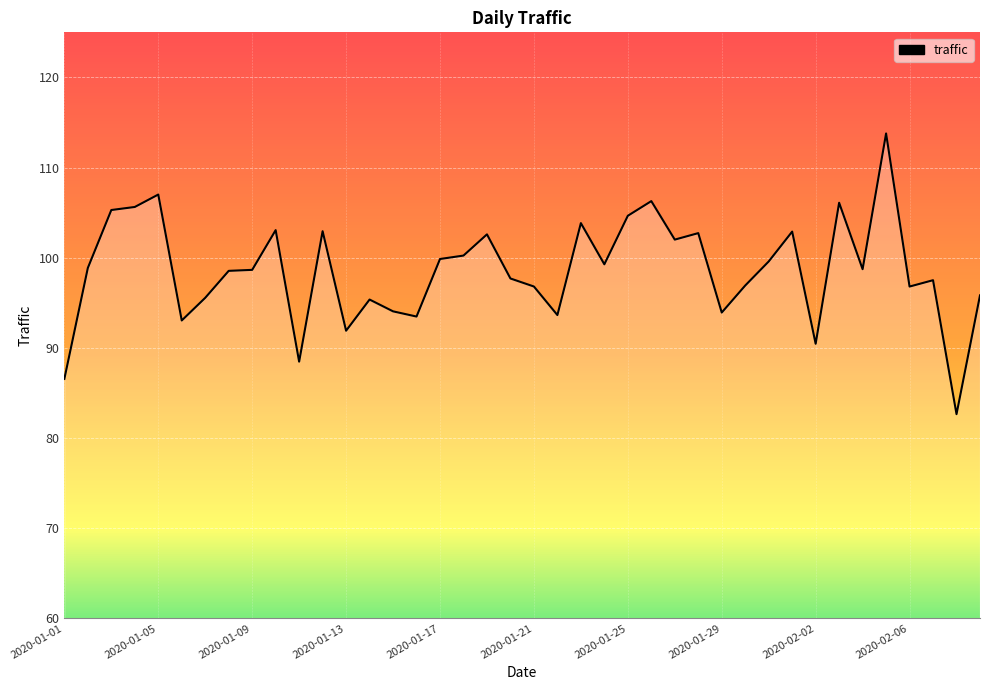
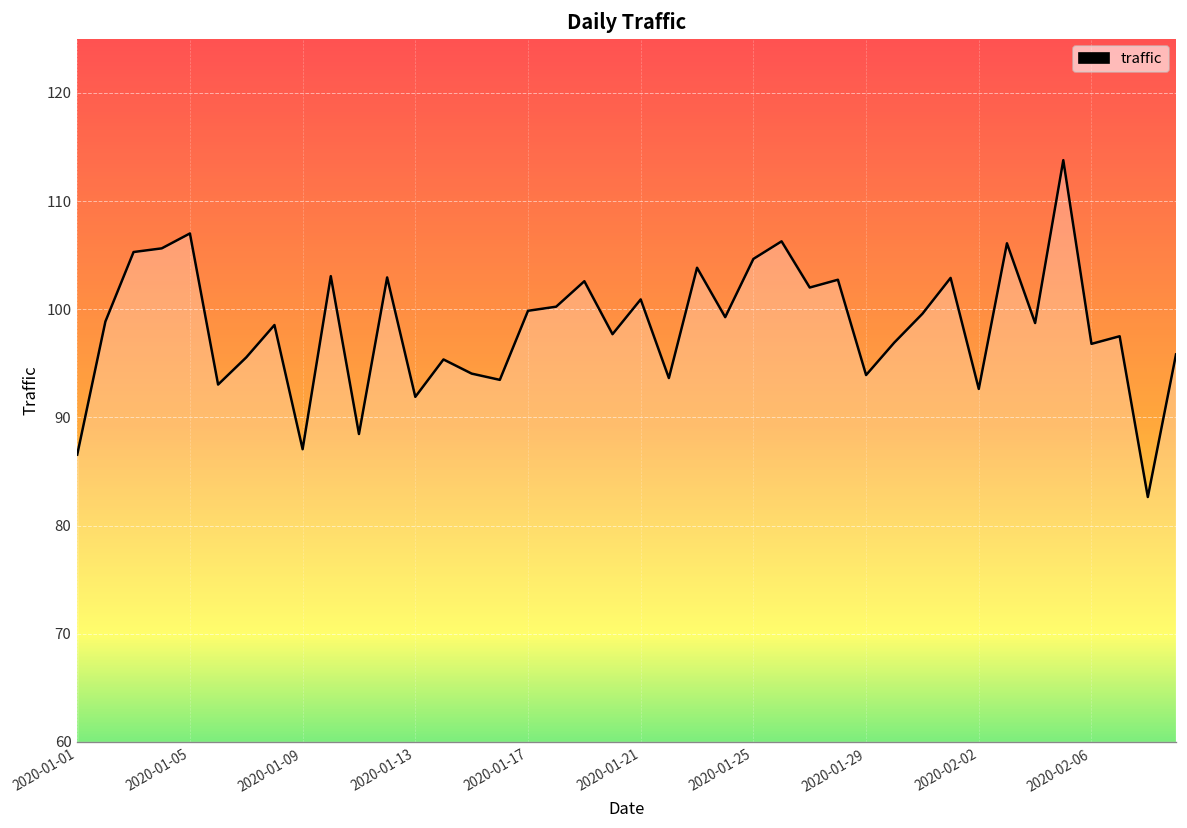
2020-01-09: 99 -> 87
2020-01-21: 97 -> 101
2020-02-02: 90 -> 93
